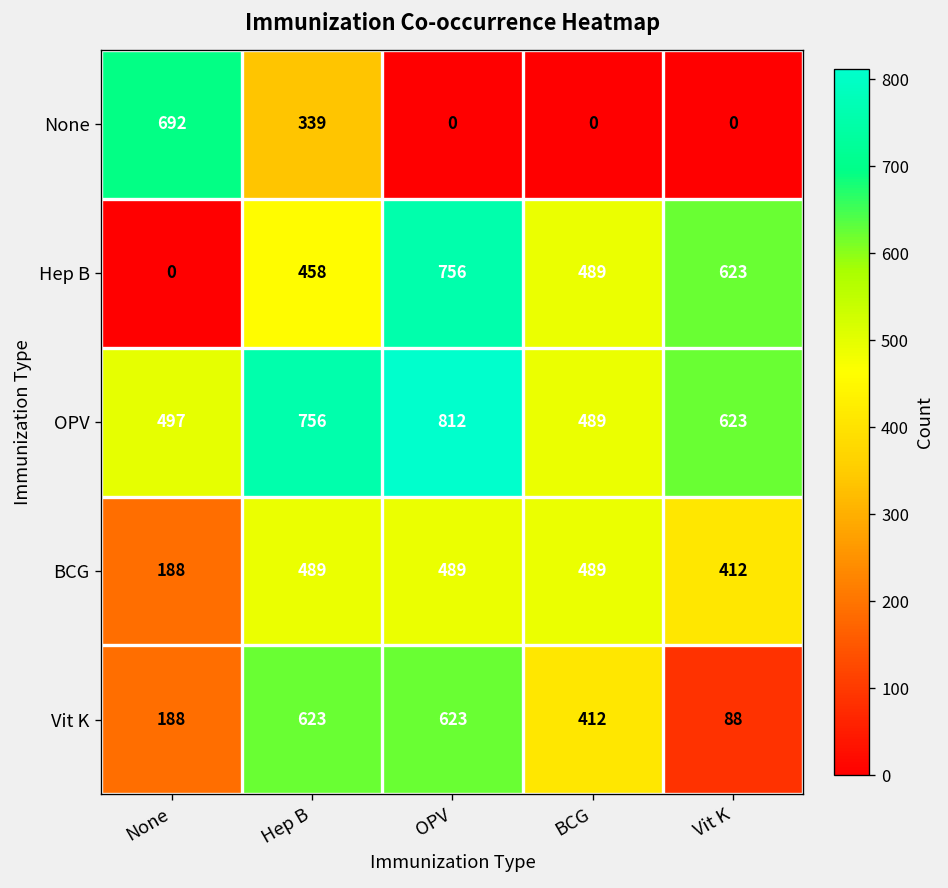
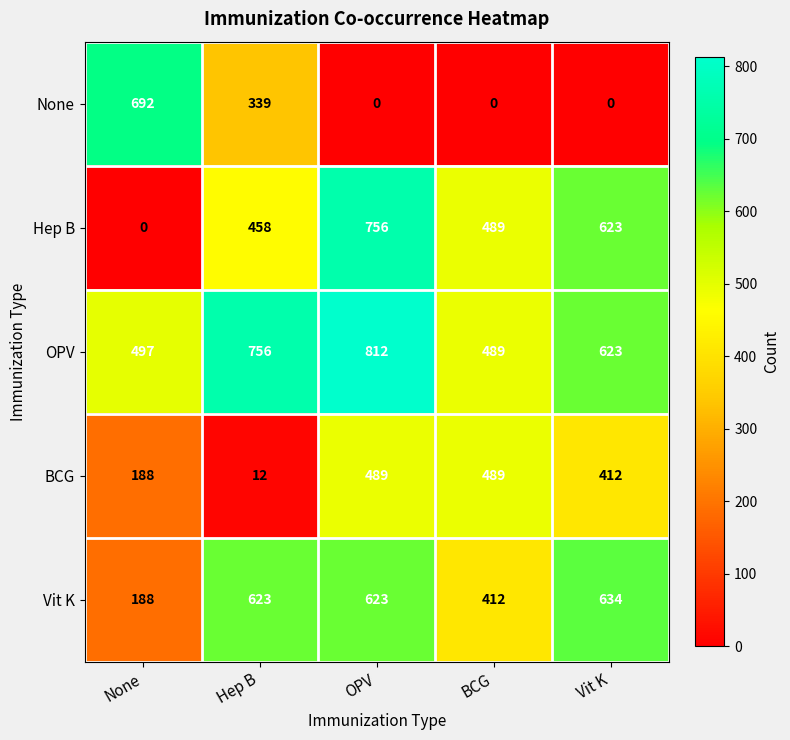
BCG, Hep B: 489 -> 12
Vit K, Vit K: 88 -> 634
